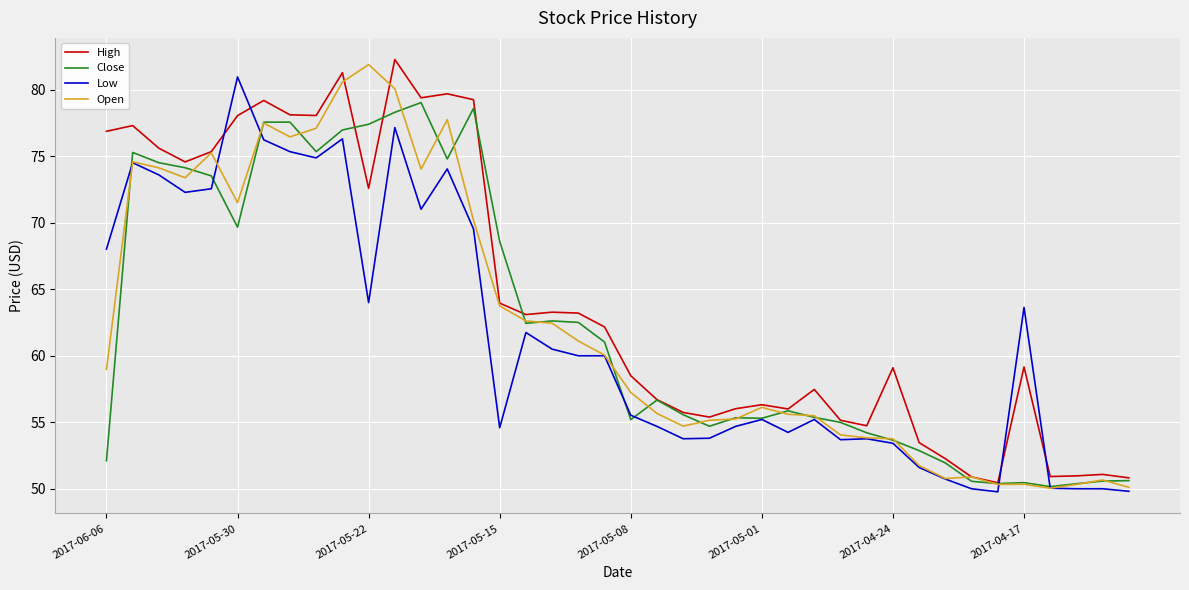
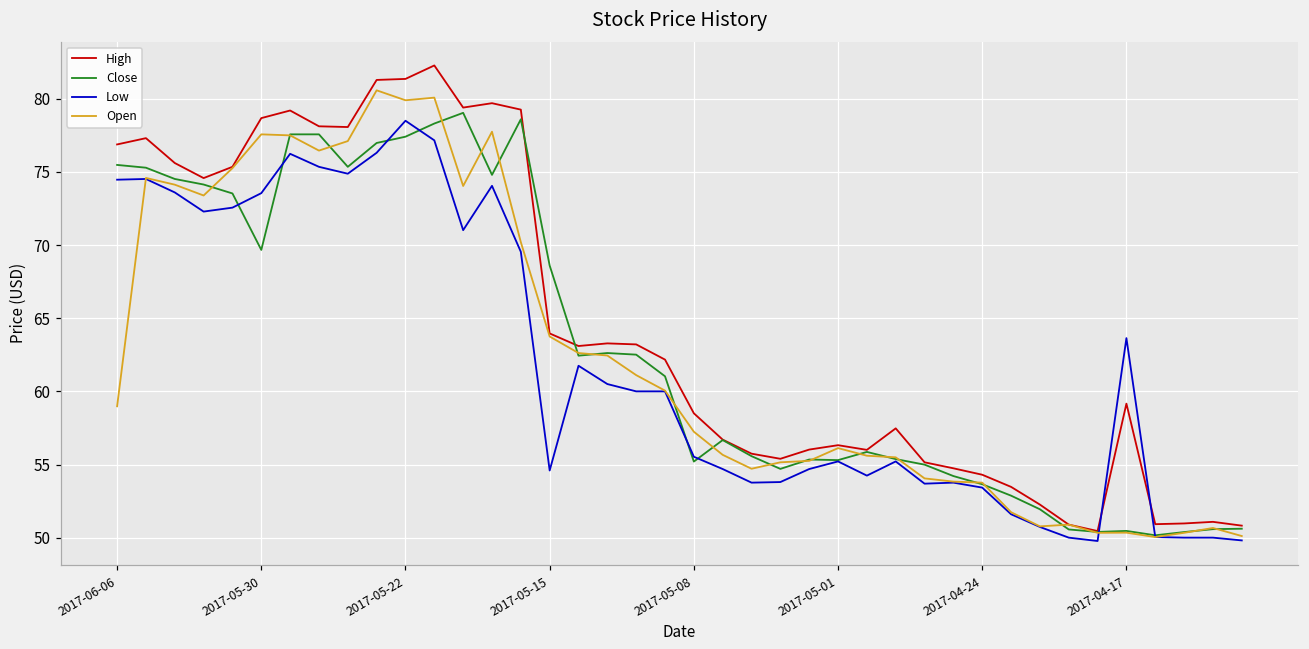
Close, 2017-06-06: 52.1 -> 75.5
Low, 2017-06-06: 68.0 -> 74.5
High, 2017-05-30: 78.1 -> 78.7
Low, 2017-05-30: 81.0 -> 73.6
Open, 2017-05-30: 71.5 -> 77.6
High, 2017-05-22: 72.6 -> 81.4
Low, 2017-05-22: 64.0 -> 78.5
Open, 2017-05-22: 81.9 -> 79.9
High, 2017-04-24: 59.1 -> 54.3
